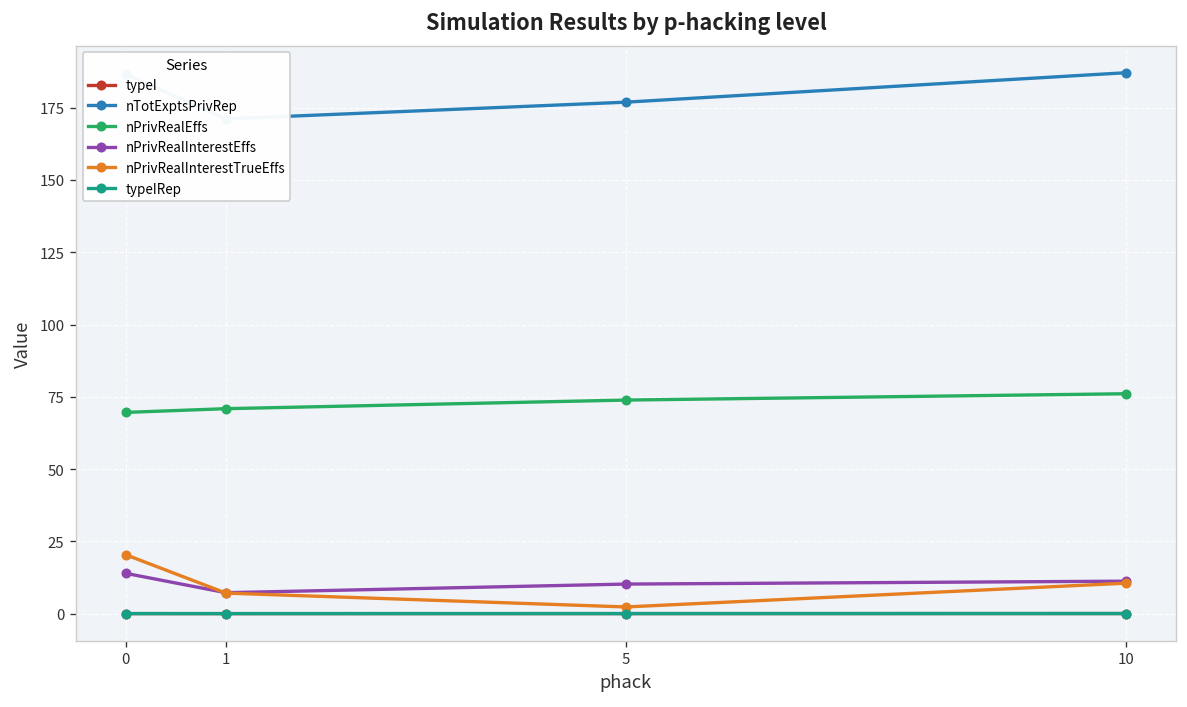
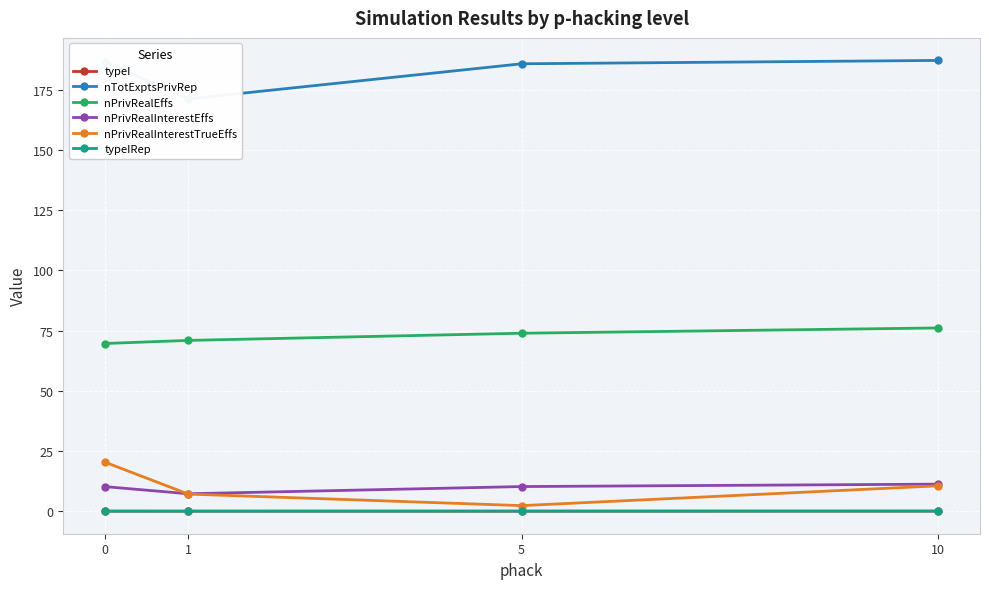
nPrivRealInterestEffs, 0: 14 -> 10
nTotExptsPrivRep, 5: 177 -> 186
